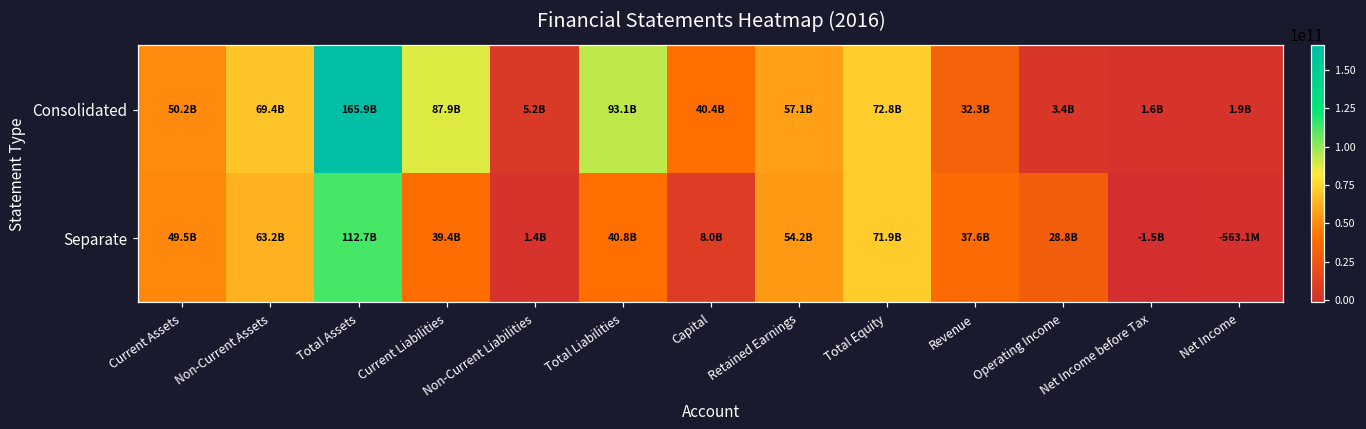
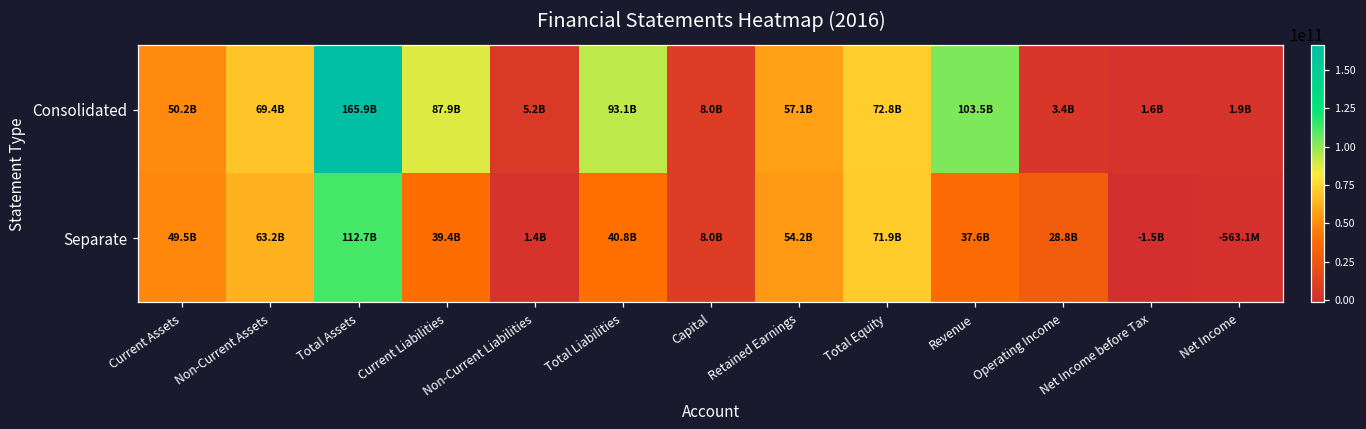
Consolidated, Capital: 40.4B -> 8.0B
Consolidated, Revenue: 32.3B -> 103.5B
